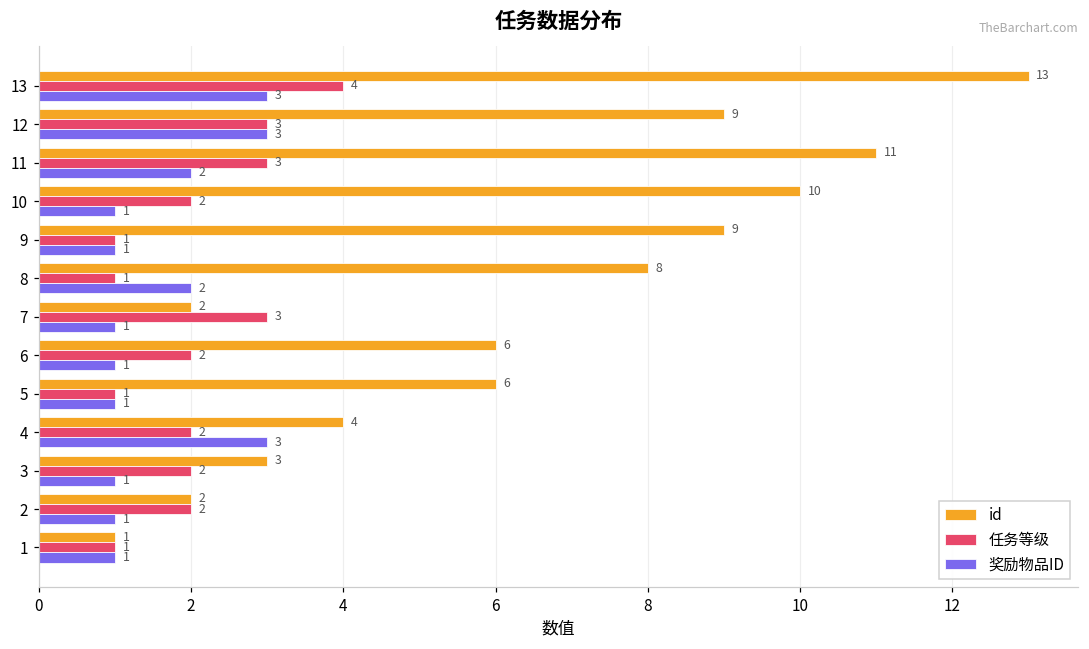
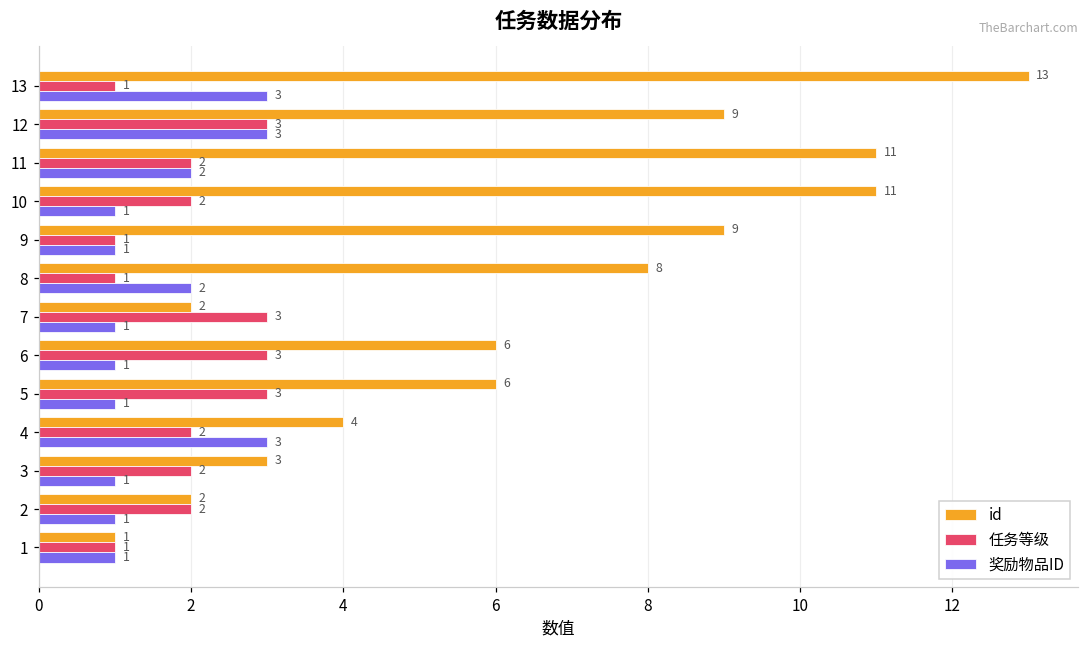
任务等级, 13: 4 -> 1
任务等级, 11: 3 -> 2
id, 10: 10 -> 11
任务等级, 6: 2 -> 3
任务等级, 5: 1 -> 3
